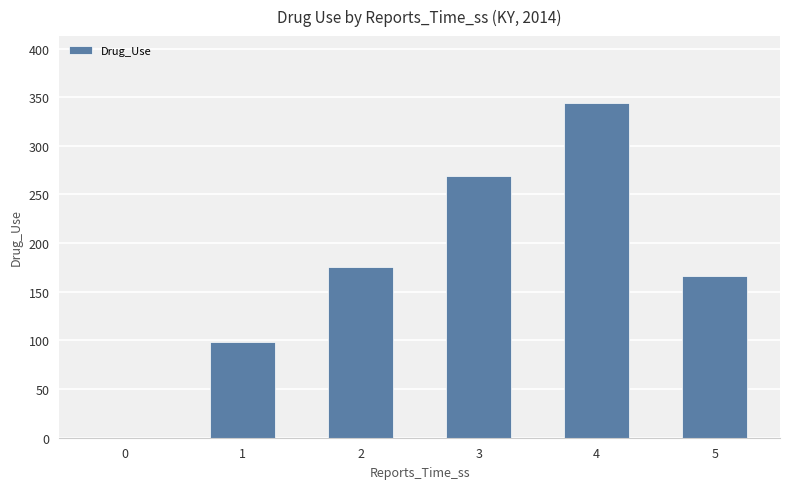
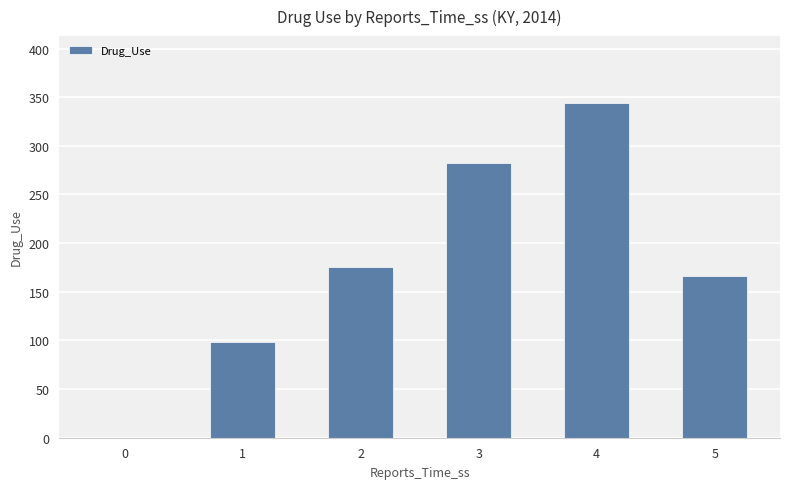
3: 270 -> 280
